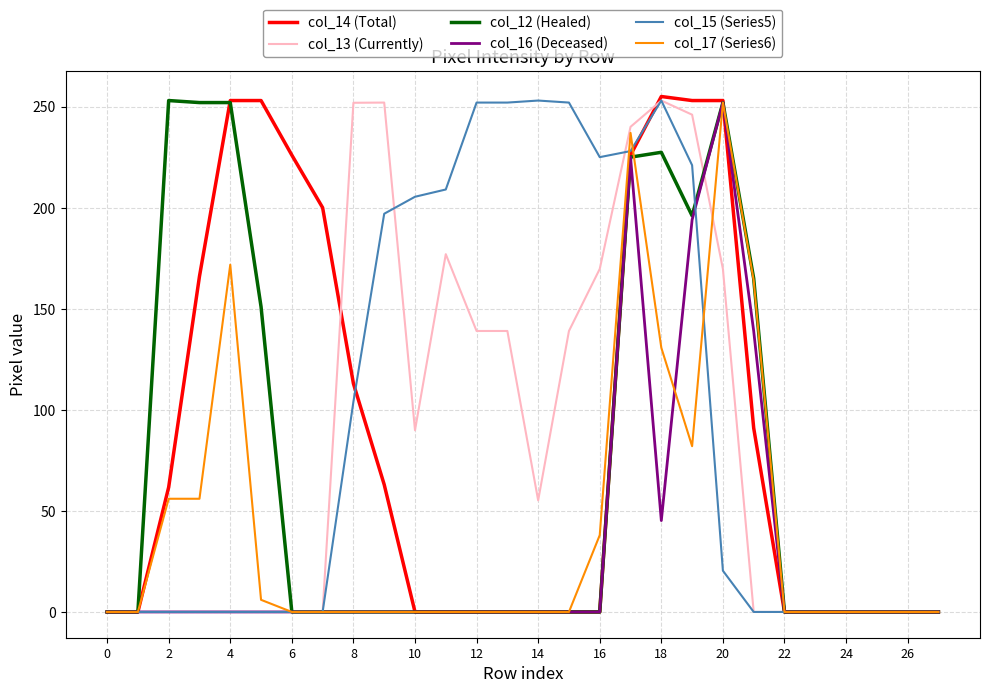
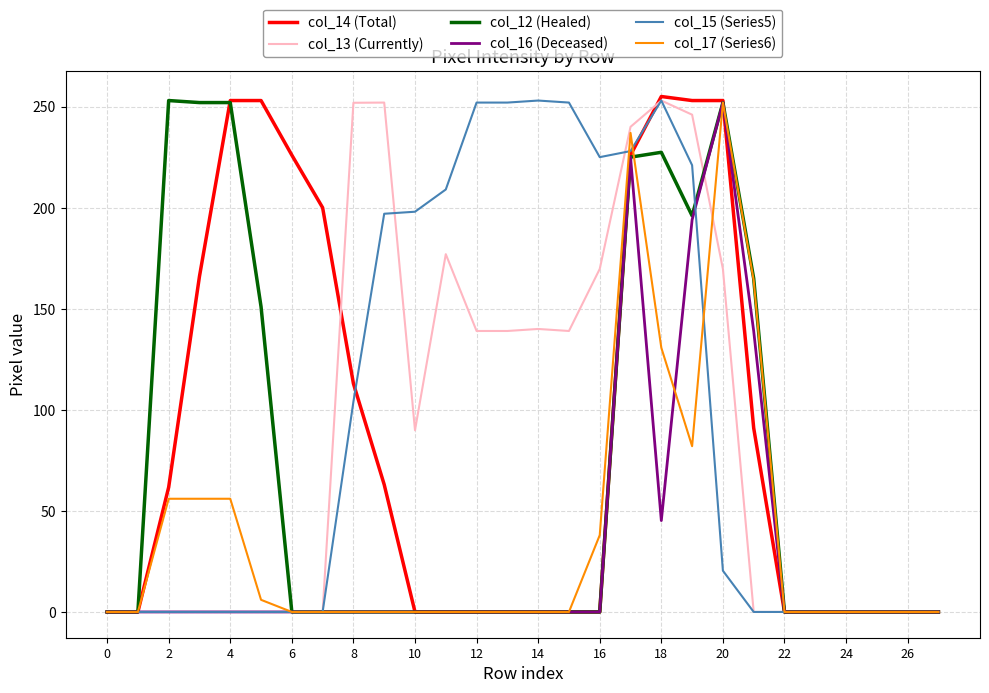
col_17 (Series6), 4: 172 -> 56
col_15 (Series5), 10: 205 -> 198
col_13 (Currently), 14: 55 -> 140
